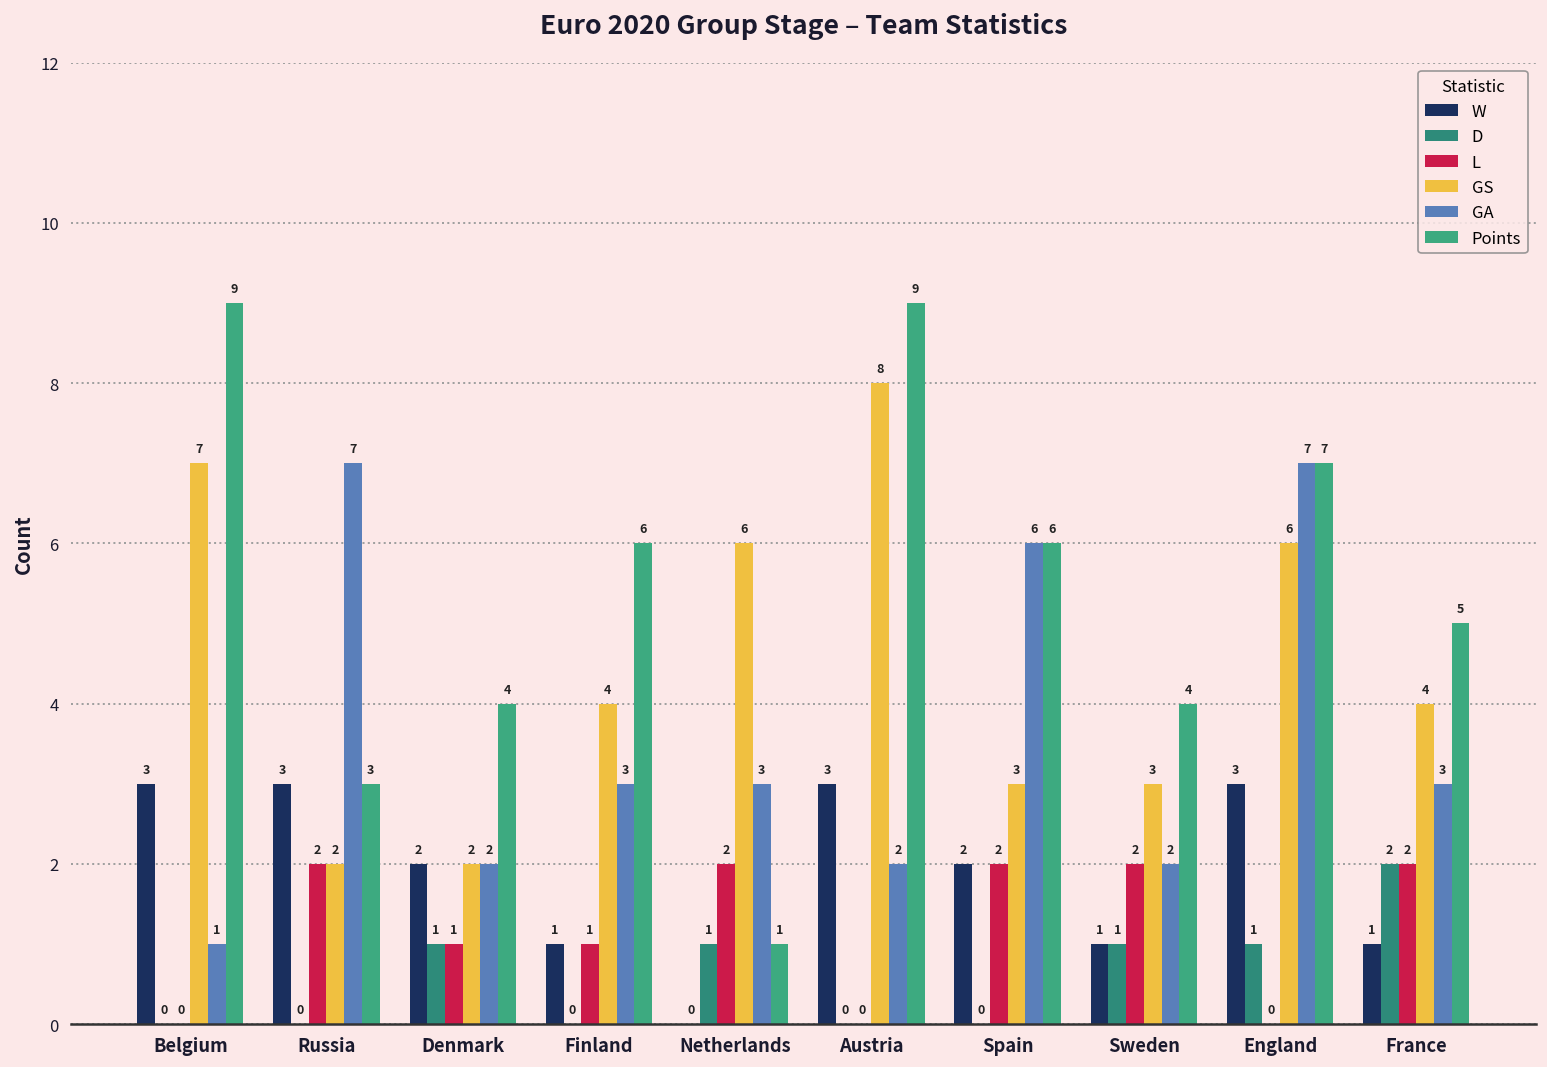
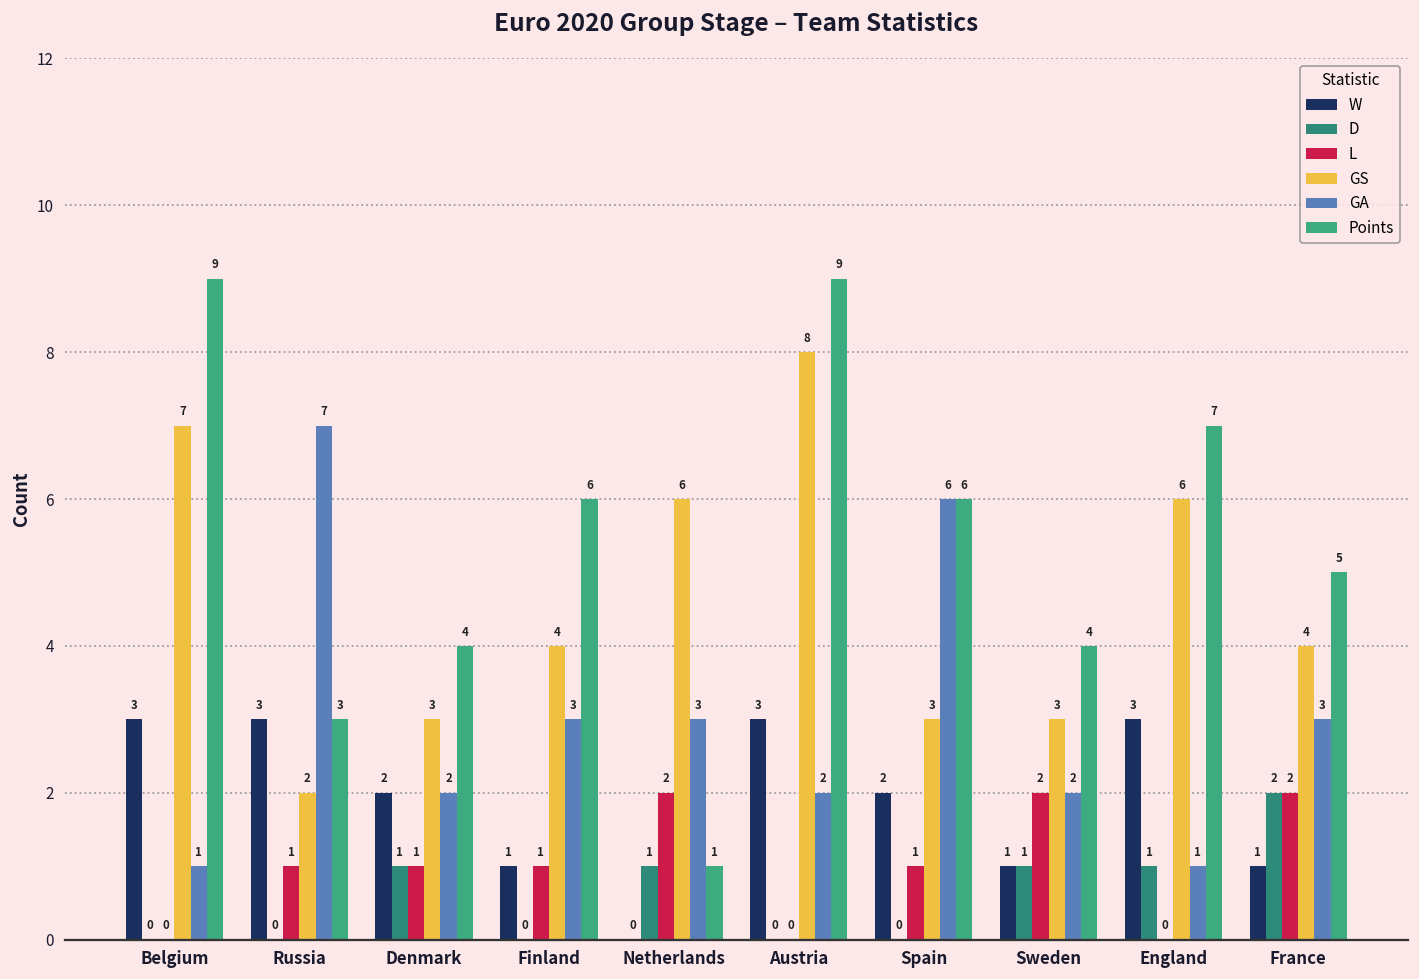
L, Russia: 2 -> 1
GS, Denmark: 2 -> 3
L, Spain: 2 -> 1
GA, England: 7 -> 1
